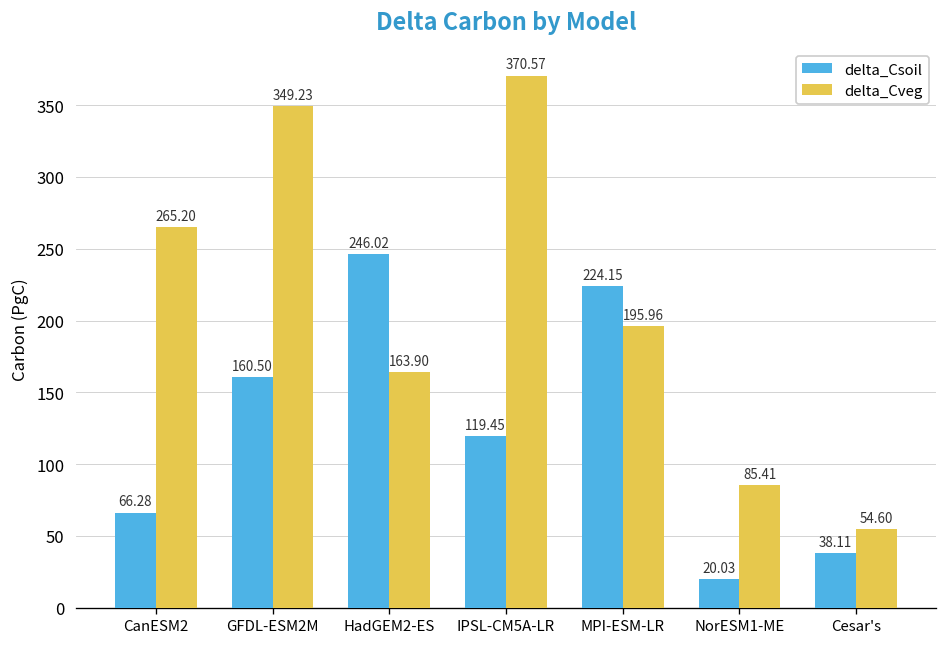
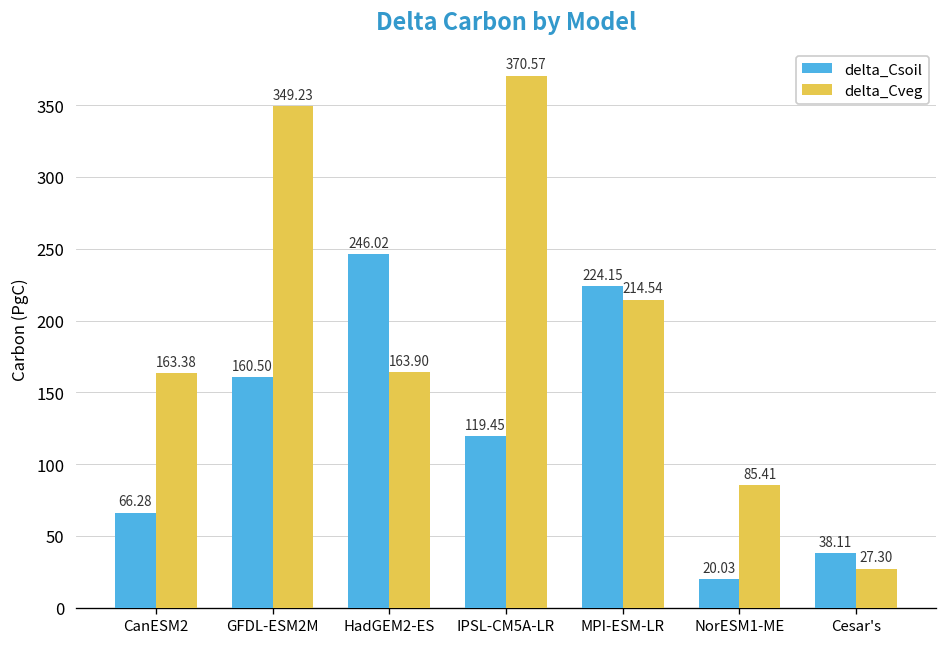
delta_Cveg, CanESM2: 265.20 -> 163.38
delta_Cveg, MPI-ESM-LR: 195.96 -> 214.54
delta_Cveg, Cesar's: 54.60 -> 27.30
